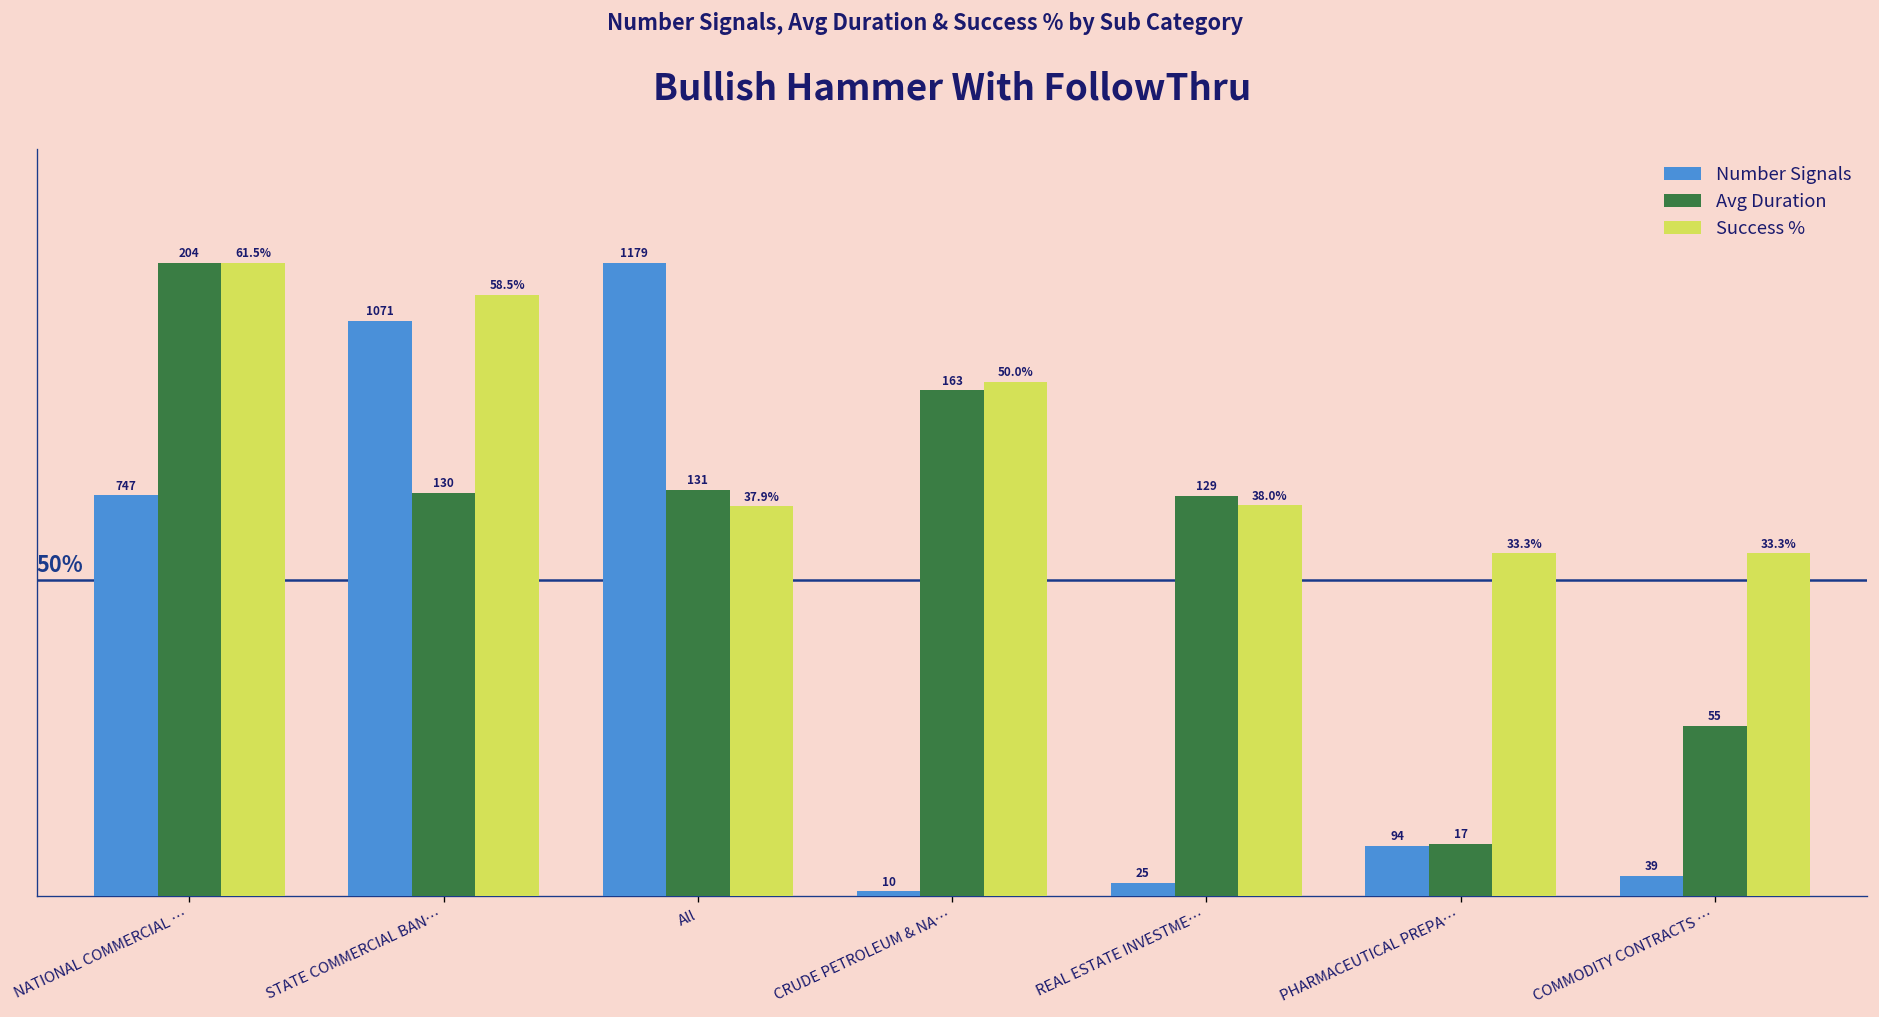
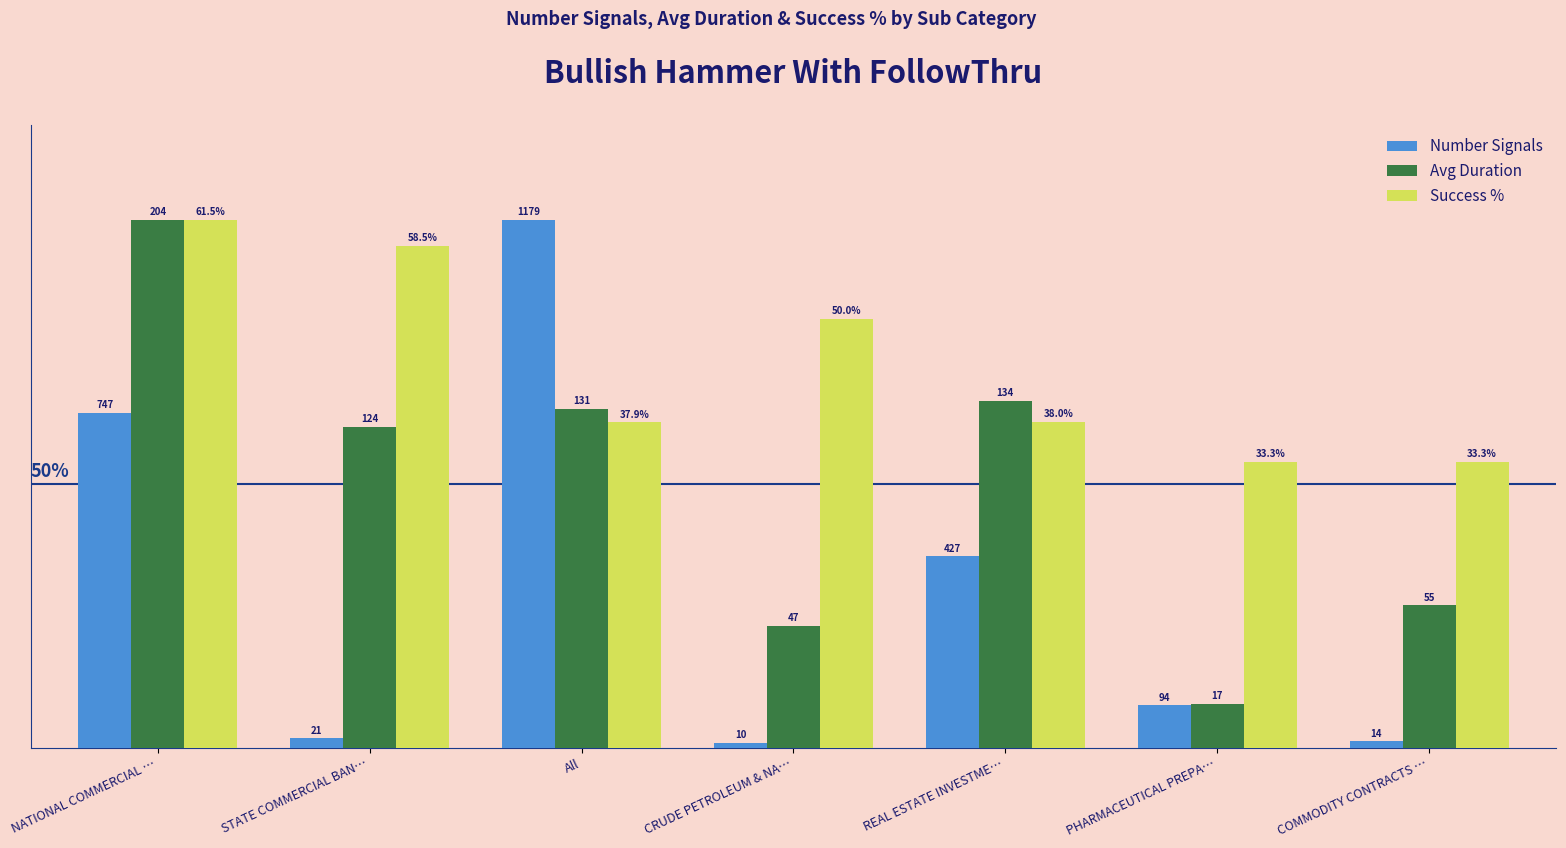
Number Signals, STATE COMMERCIAL BAN…: 1071 -> 21
Avg Duration, STATE COMMERCIAL BAN…: 130 -> 124
Avg Duration, CRUDE PETROLEUM & NA…: 163 -> 47
Number Signals, REAL ESTATE INVESTME…: 25 -> 427
Avg Duration, REAL ESTATE INVESTME…: 129 -> 134
Number Signals, COMMODITY CONTRACTS …: 39 -> 14
